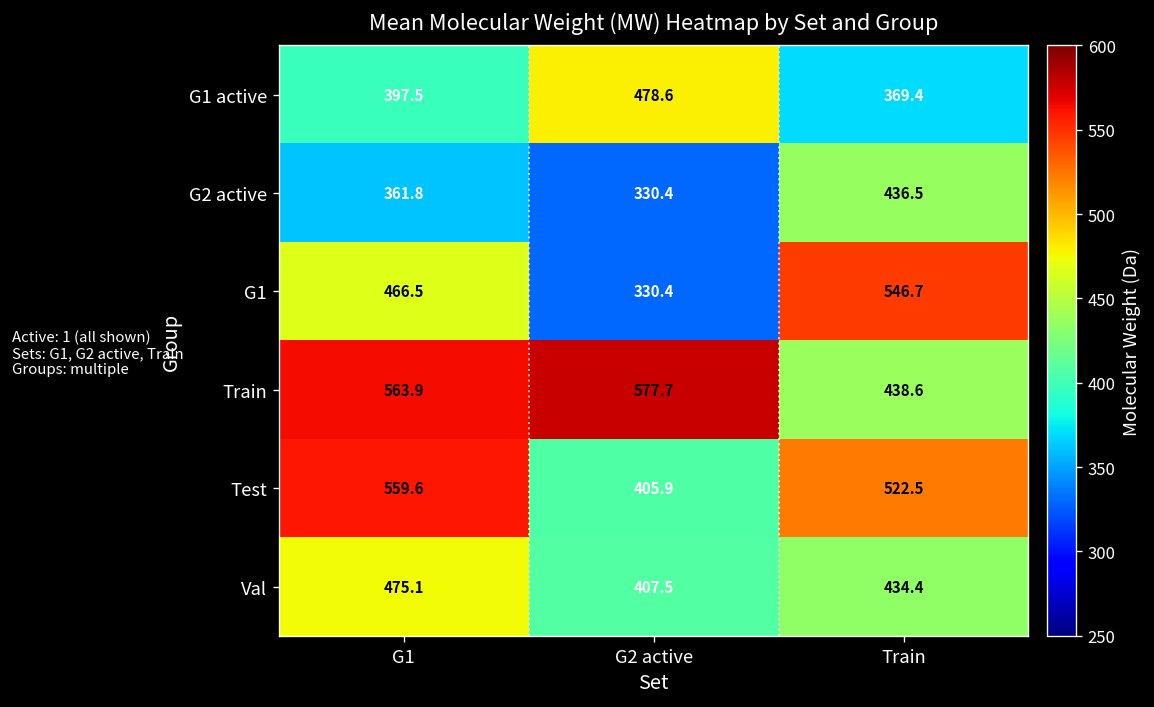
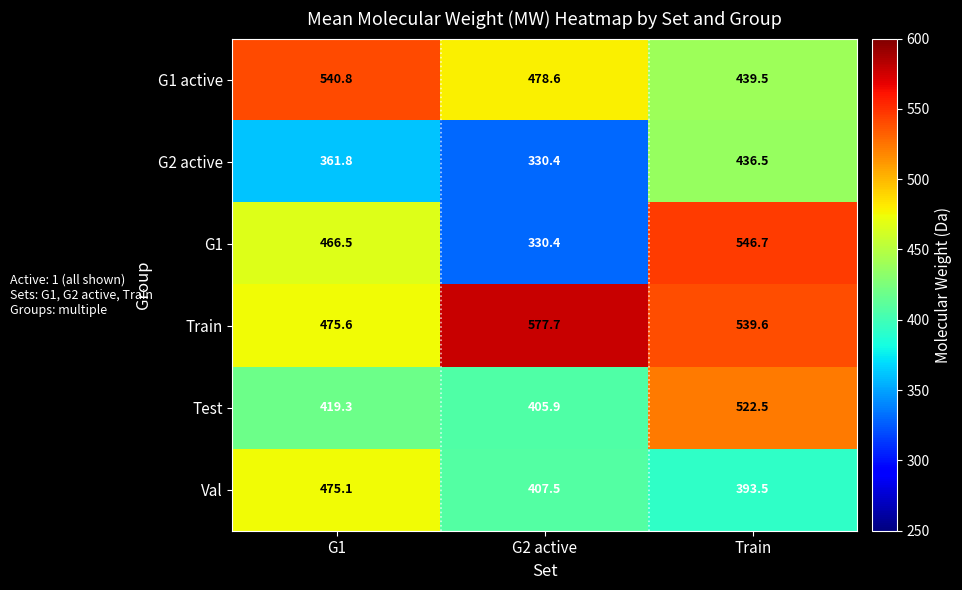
G1 active, G1: 397.5 -> 540.8
G1 active, Train: 369.4 -> 439.5
Train, G1: 563.9 -> 475.6
Train, Train: 438.6 -> 539.6
Test, G1: 559.6 -> 419.3
Val, Train: 434.4 -> 393.5
